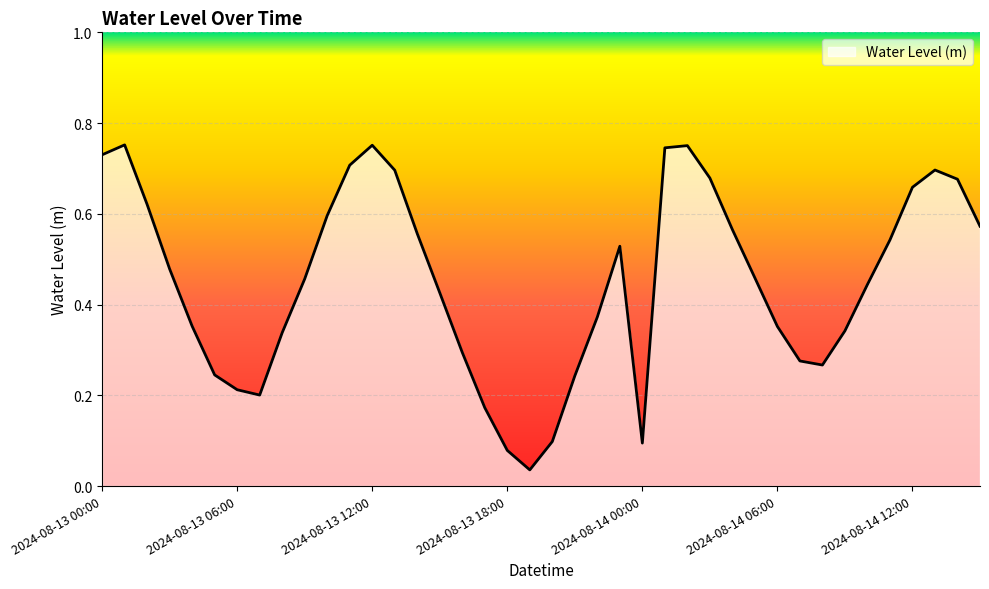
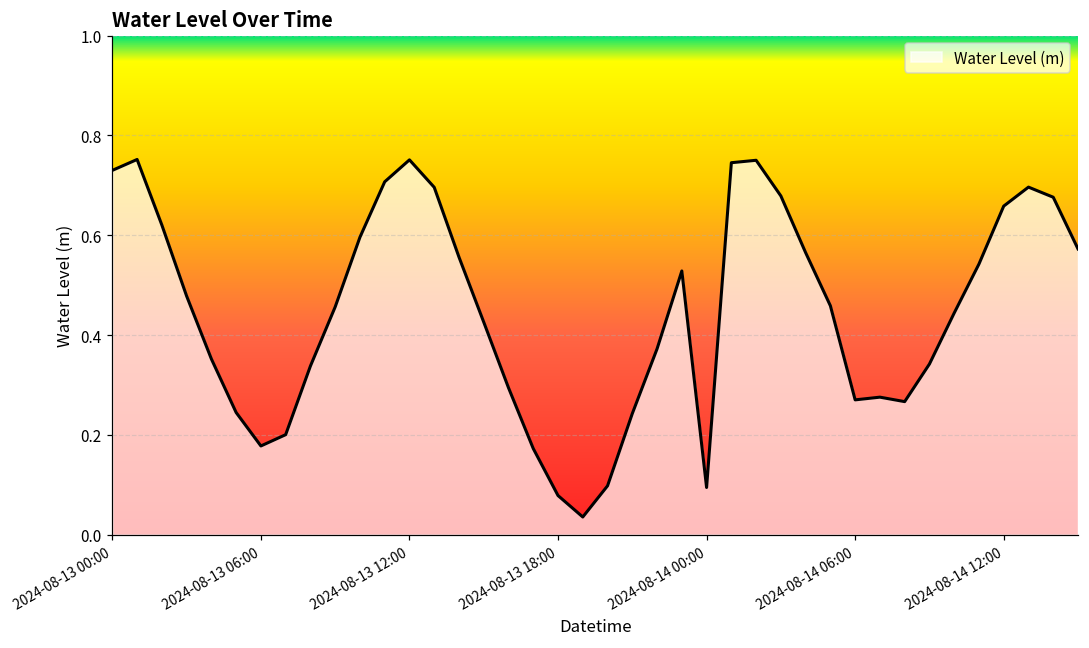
2024-08-13 06:00: 0.21 -> 0.18
2024-08-14 06:00: 0.35 -> 0.27
